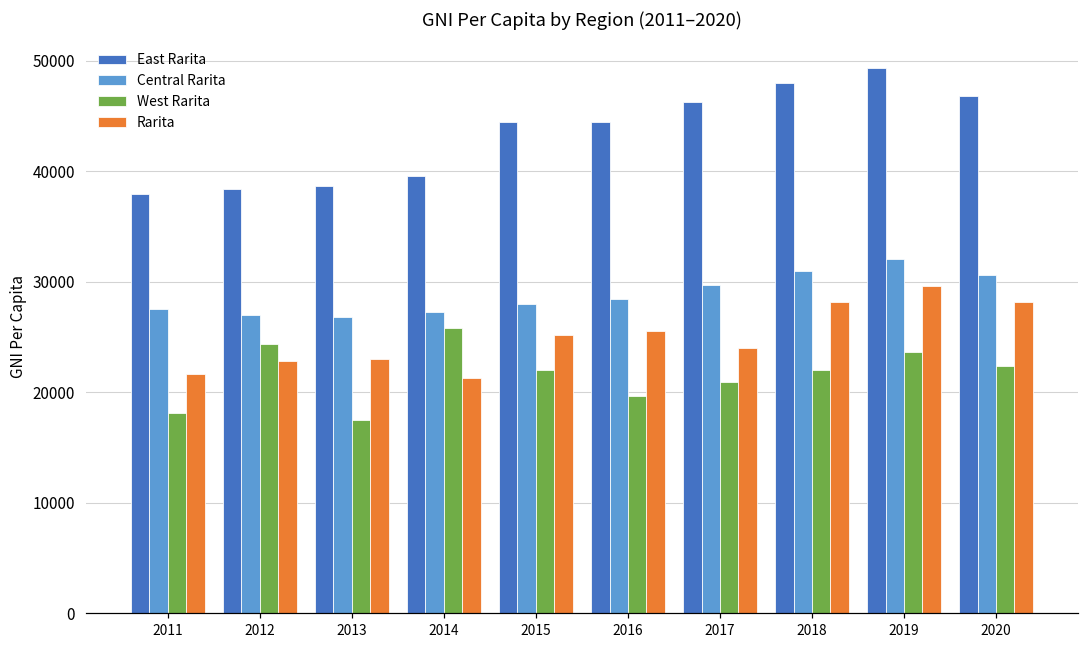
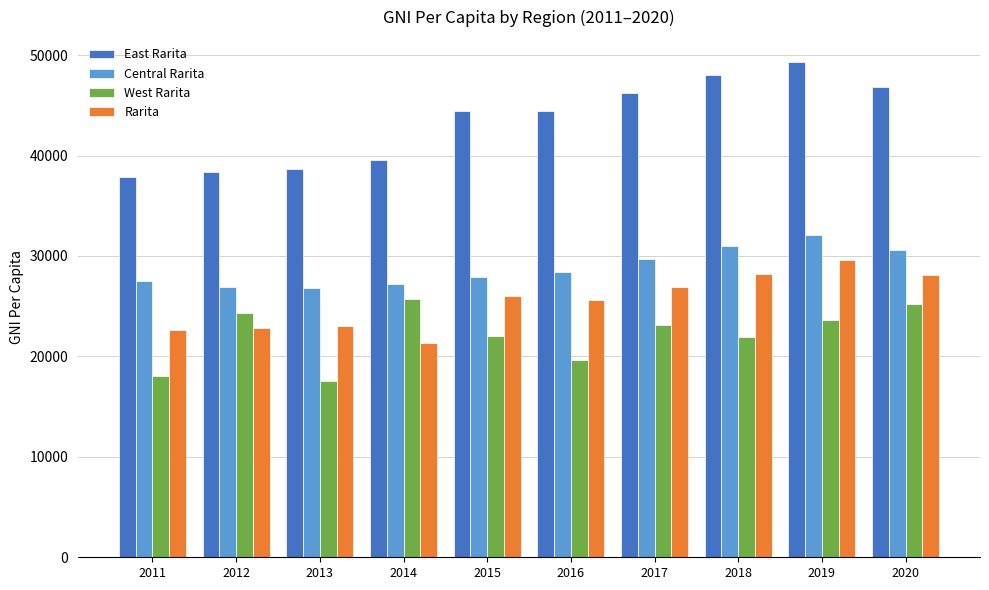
Rarita, 2011: 21600 -> 22600
Rarita, 2015: 25100 -> 26000
West Rarita, 2017: 20900 -> 23100
Rarita, 2017: 24000 -> 26900
West Rarita, 2020: 22400 -> 25200
